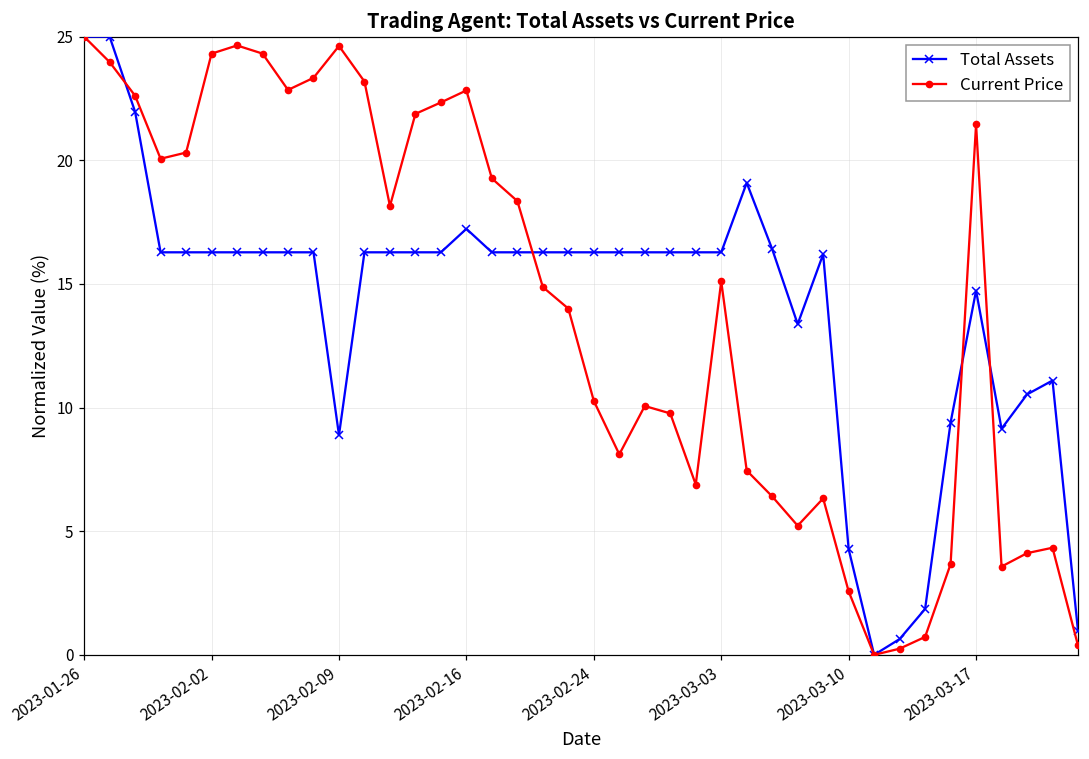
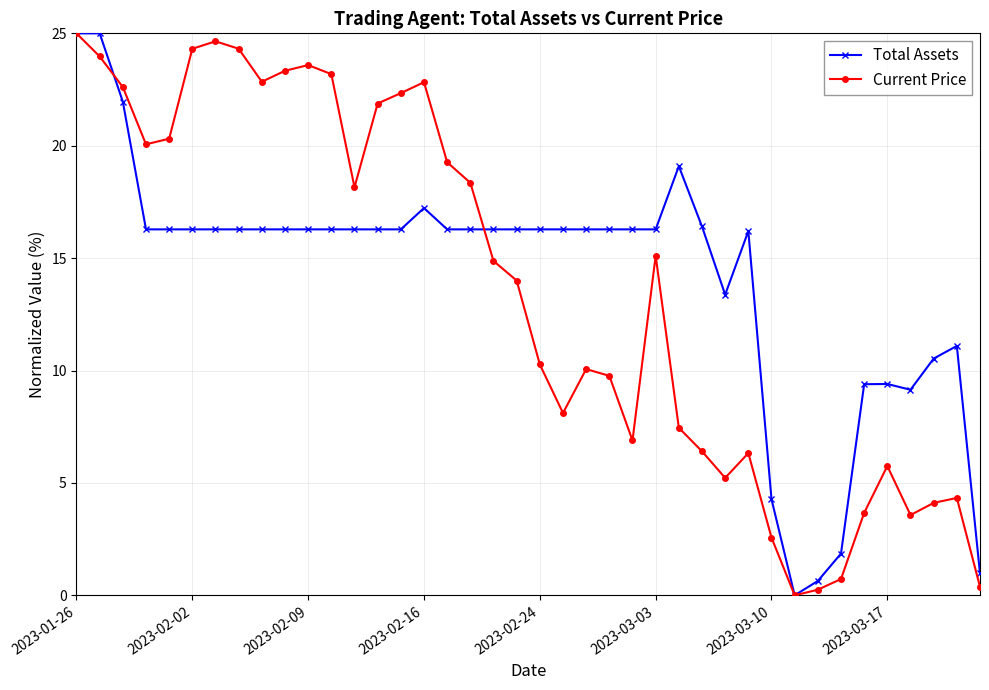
Total Assets, 2023-02-09: 8.9 -> 16.3
Current Price, 2023-02-09: 24.6 -> 23.6
Total Assets, 2023-03-17: 14.7 -> 9.4
Current Price, 2023-03-17: 21.4 -> 5.8
